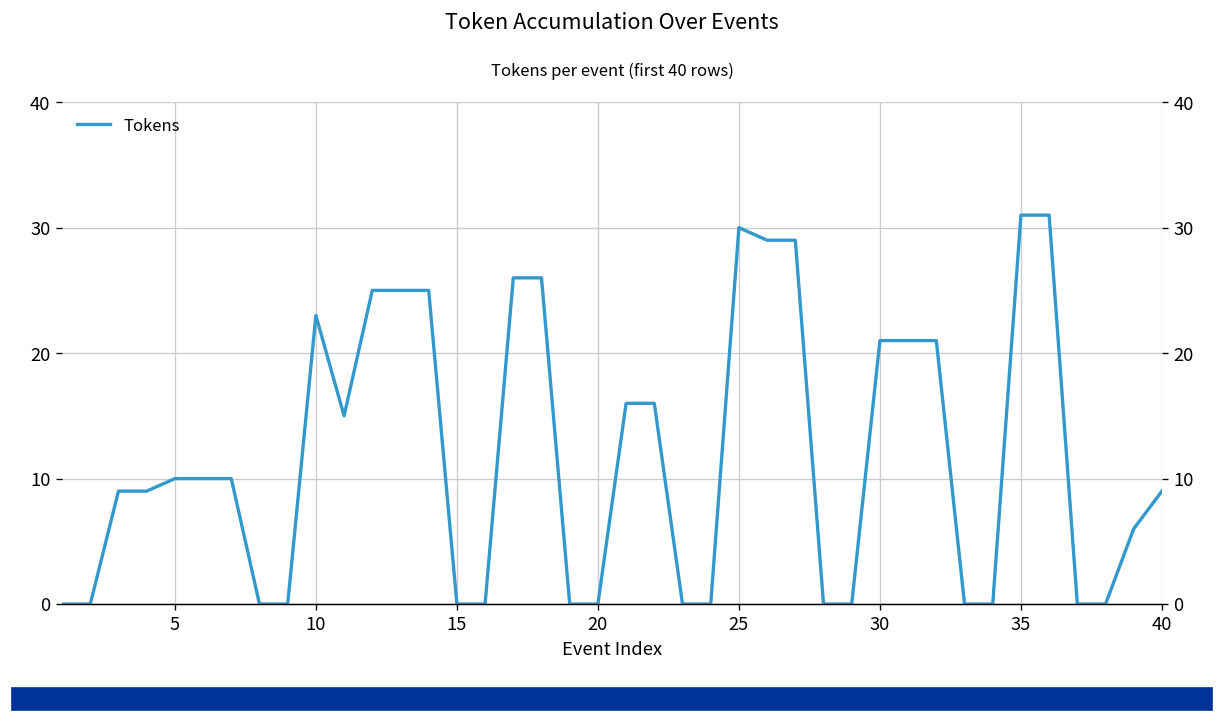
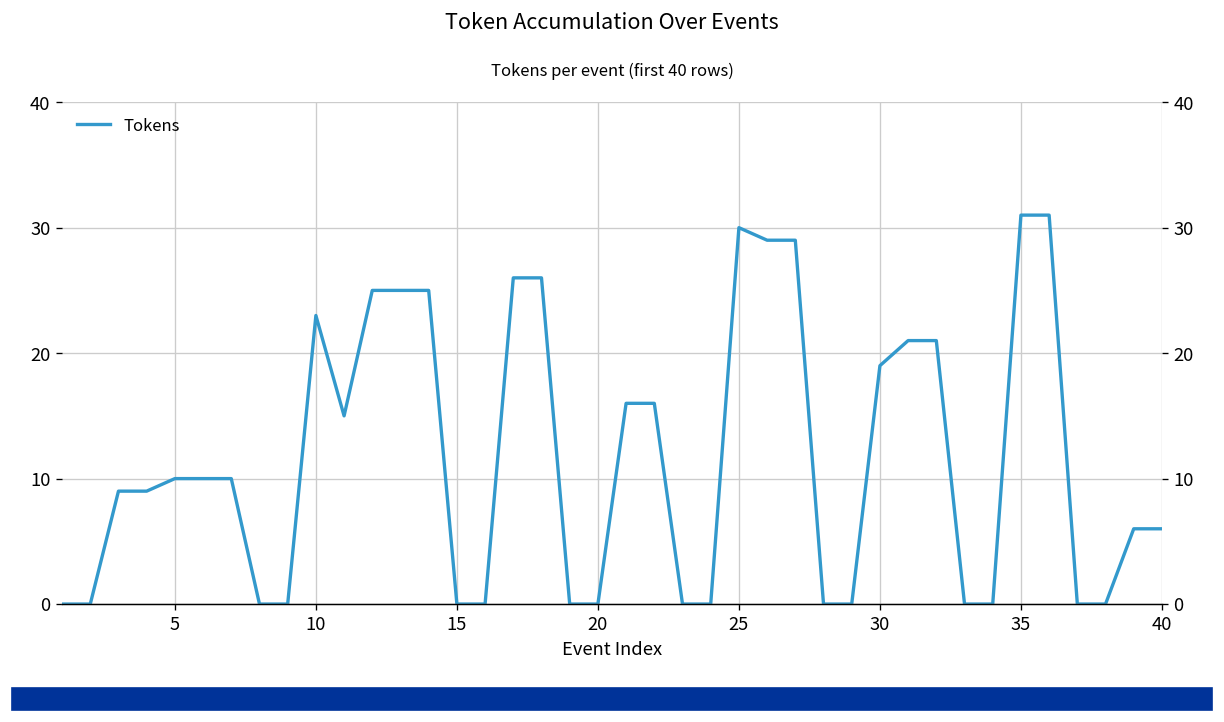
30: 21 -> 19
40: 9 -> 6
